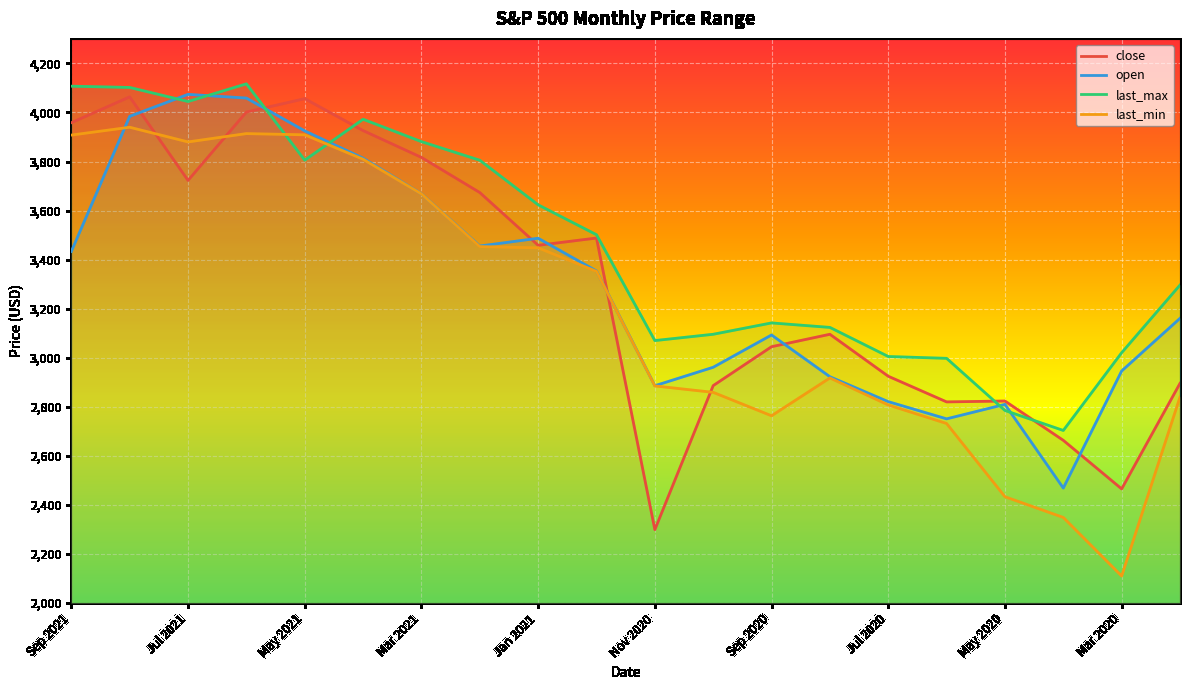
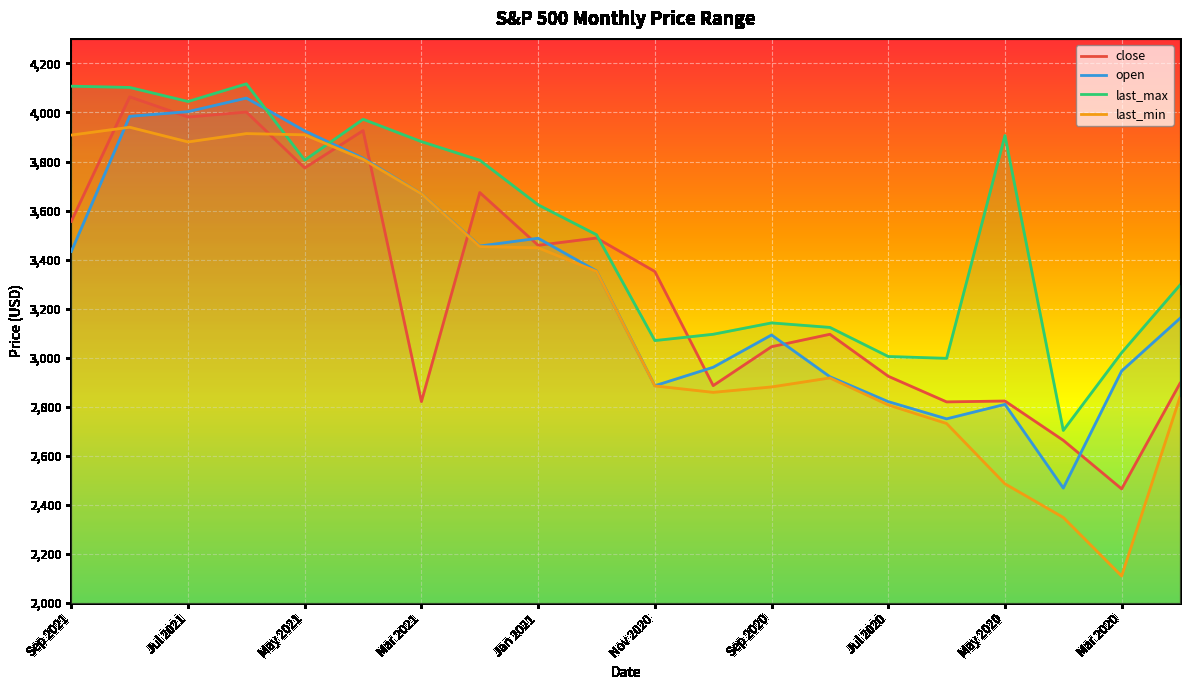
close, Sep 2021: 3,960 -> 3,560
close, Jul 2021: 3,720 -> 3,980
open, Jul 2021: 4,070 -> 4,000
close, May 2021: 4,060 -> 3,770
close, Mar 2021: 3,820 -> 2,820
close, Nov 2020: 2,300 -> 3,350
last_min, Sep 2020: 2,760 -> 2,880
last_max, May 2020: 2,790 -> 3,910
last_min, May 2020: 2,430 -> 2,490
